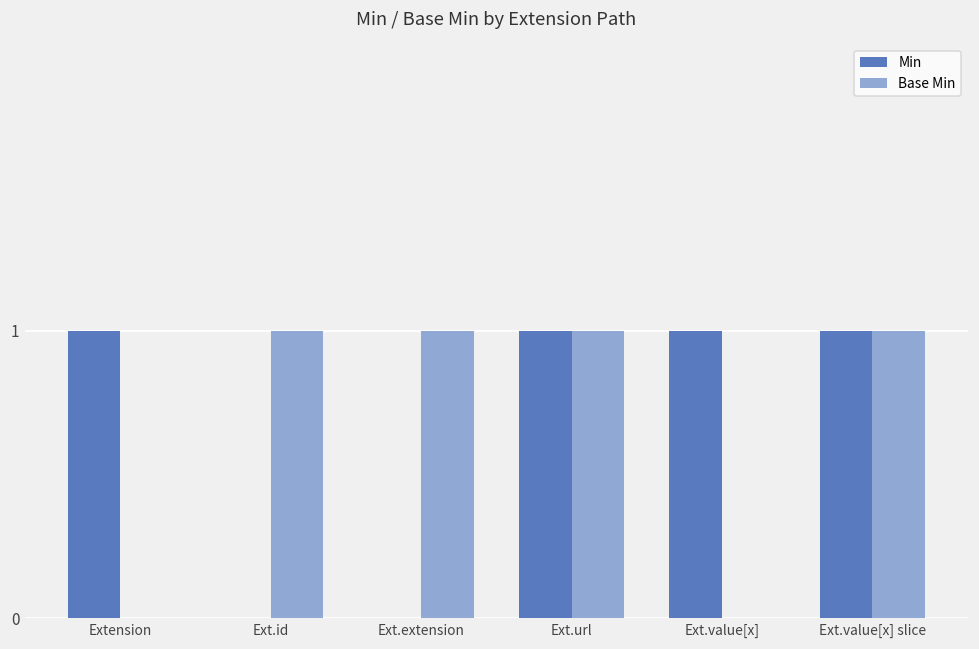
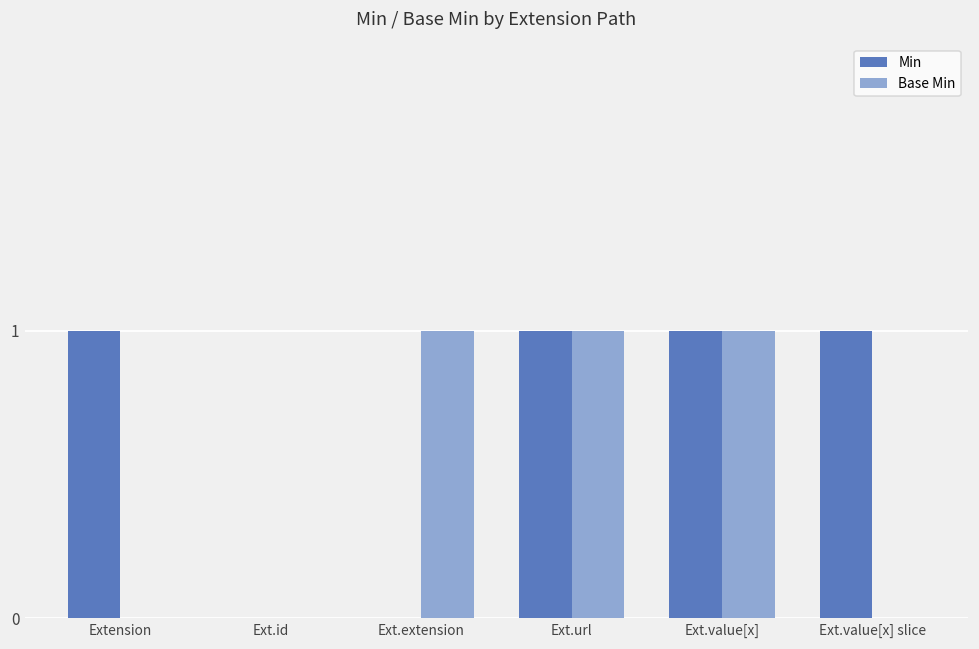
Base Min, Ext.id: 1 -> 0
Base Min, Ext.value[x]: 0 -> 1
Base Min, Ext.value[x] slice: 1 -> 0
